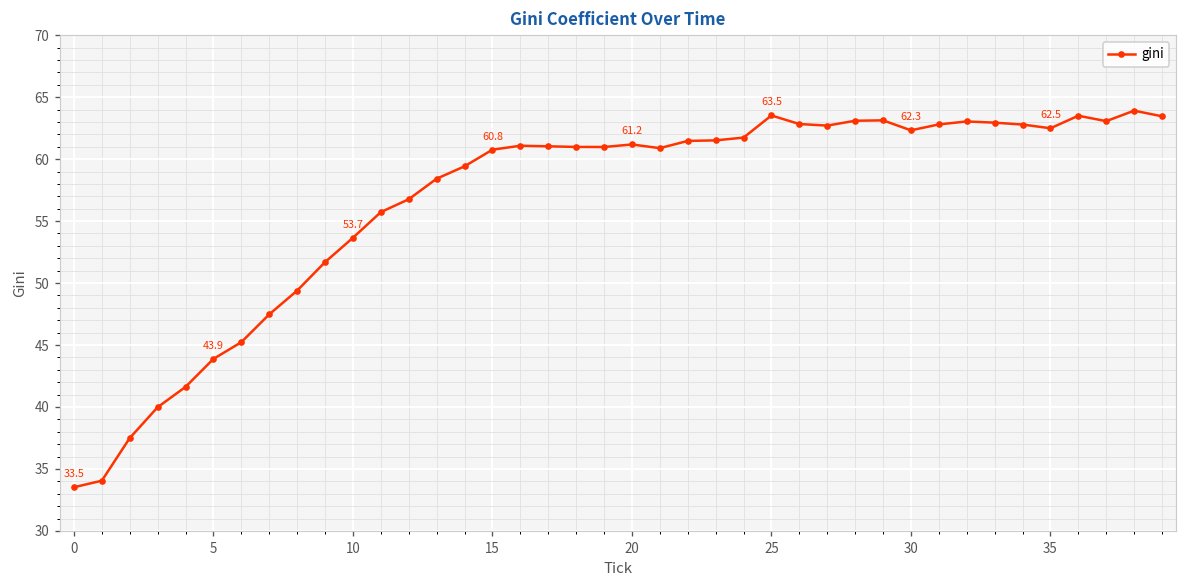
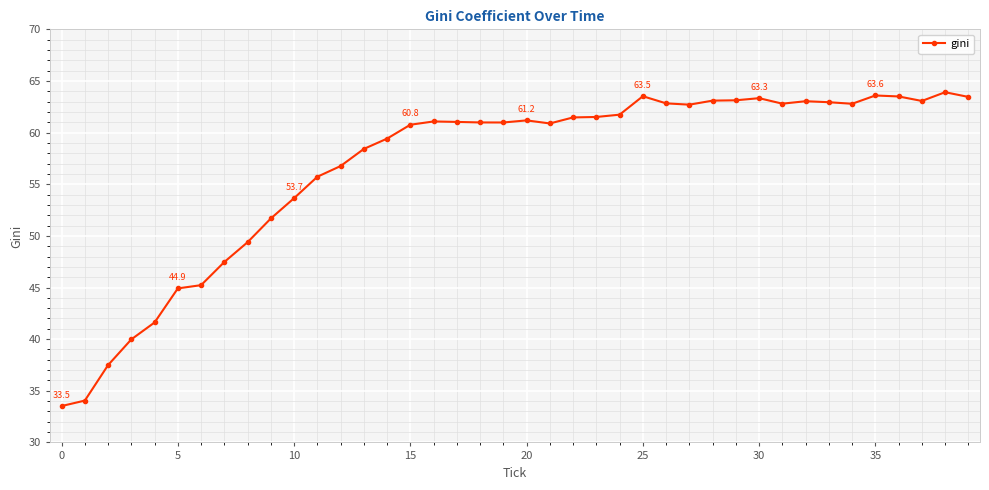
5: 43.9 -> 44.9
30: 62.3 -> 63.3
35: 62.5 -> 63.6
